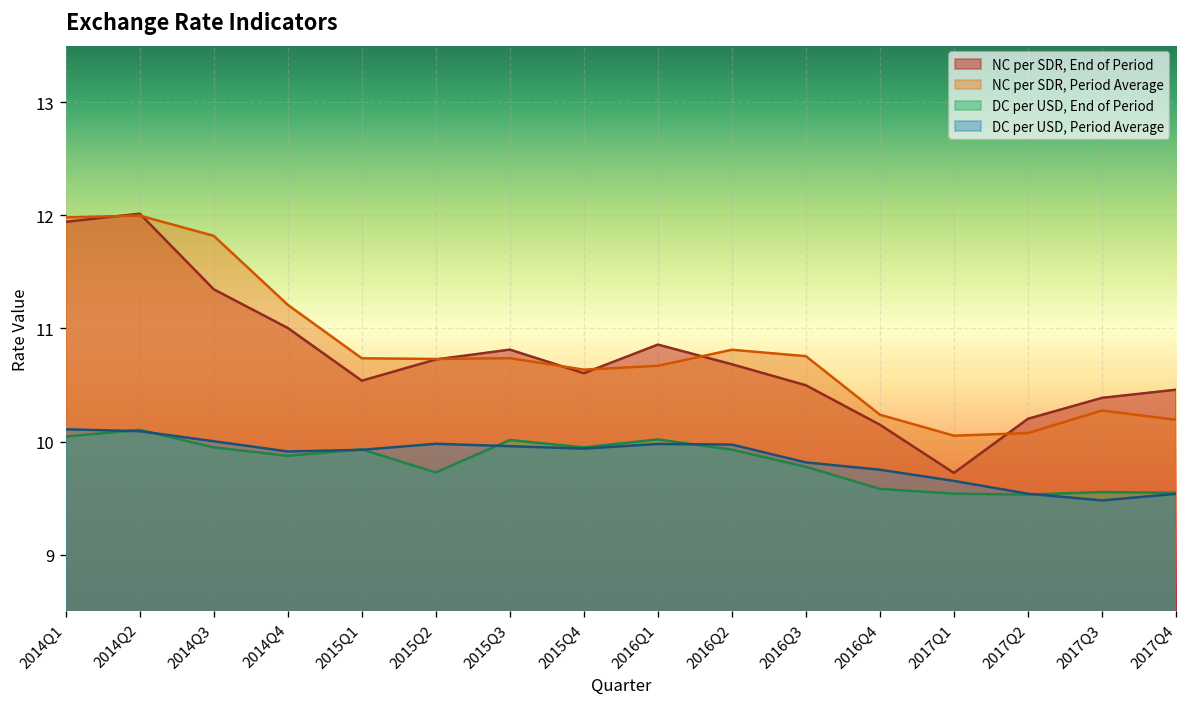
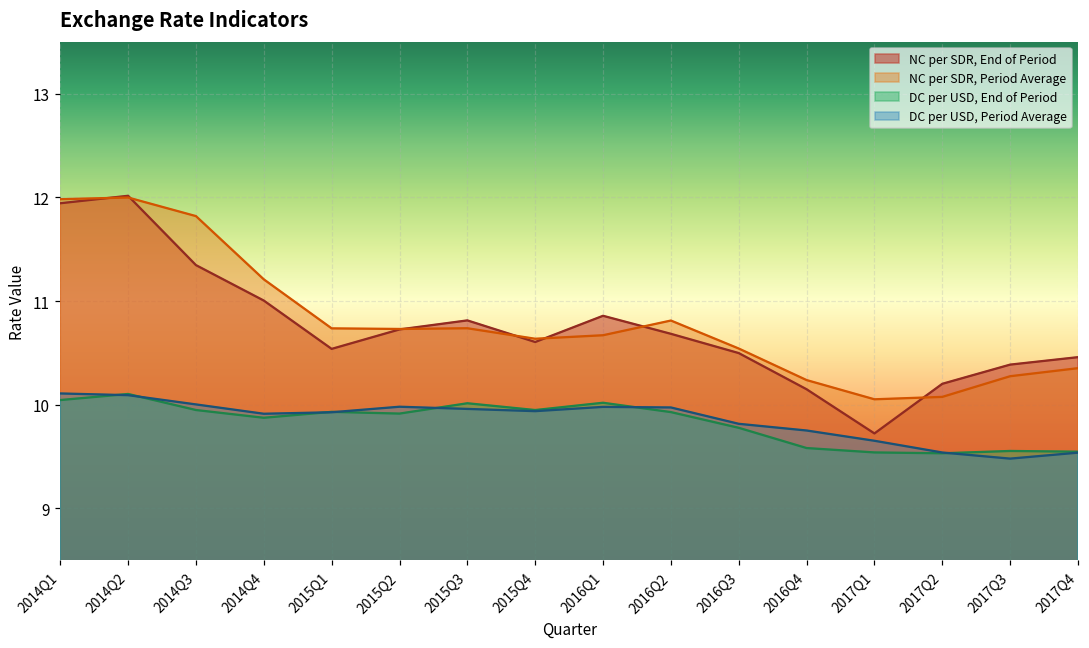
DC per USD, End of Period, 2015Q2: 9.7 -> 9.9
NC per SDR, Period Average, 2016Q3: 10.8 -> 10.5
NC per SDR, Period Average, 2017Q4: 10.2 -> 10.4
